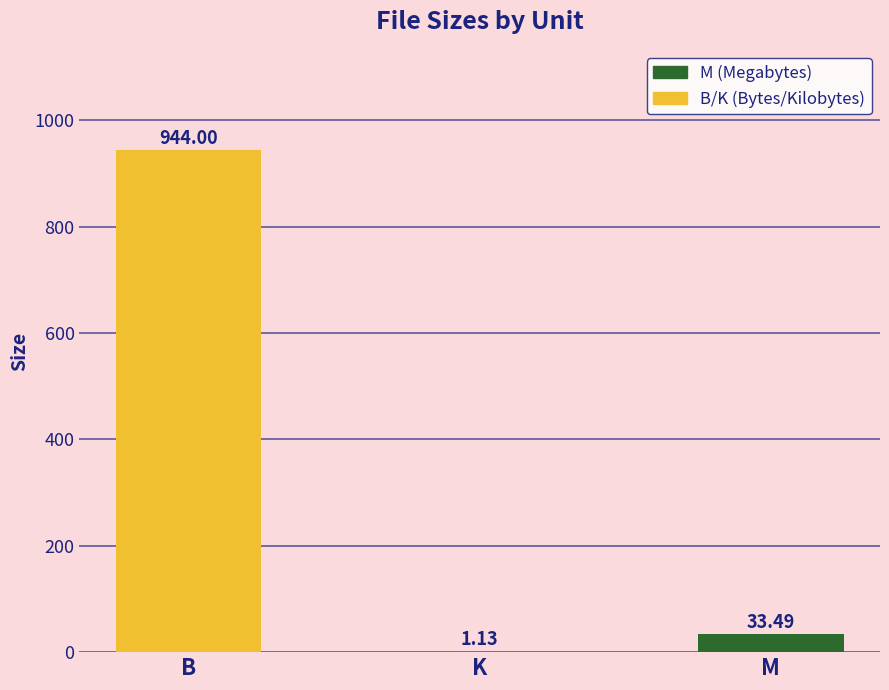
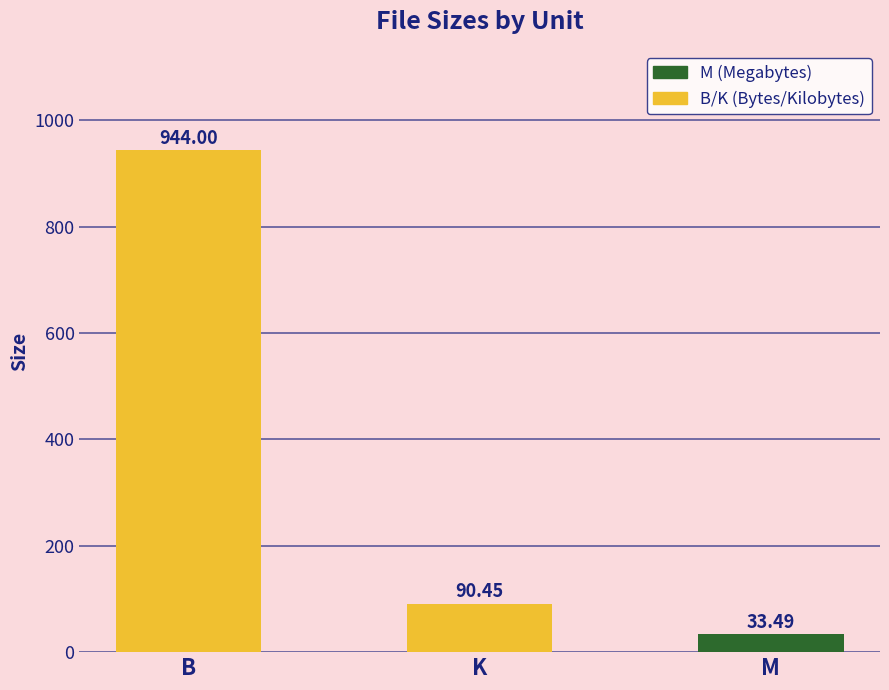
K: 1.13 -> 90.45
